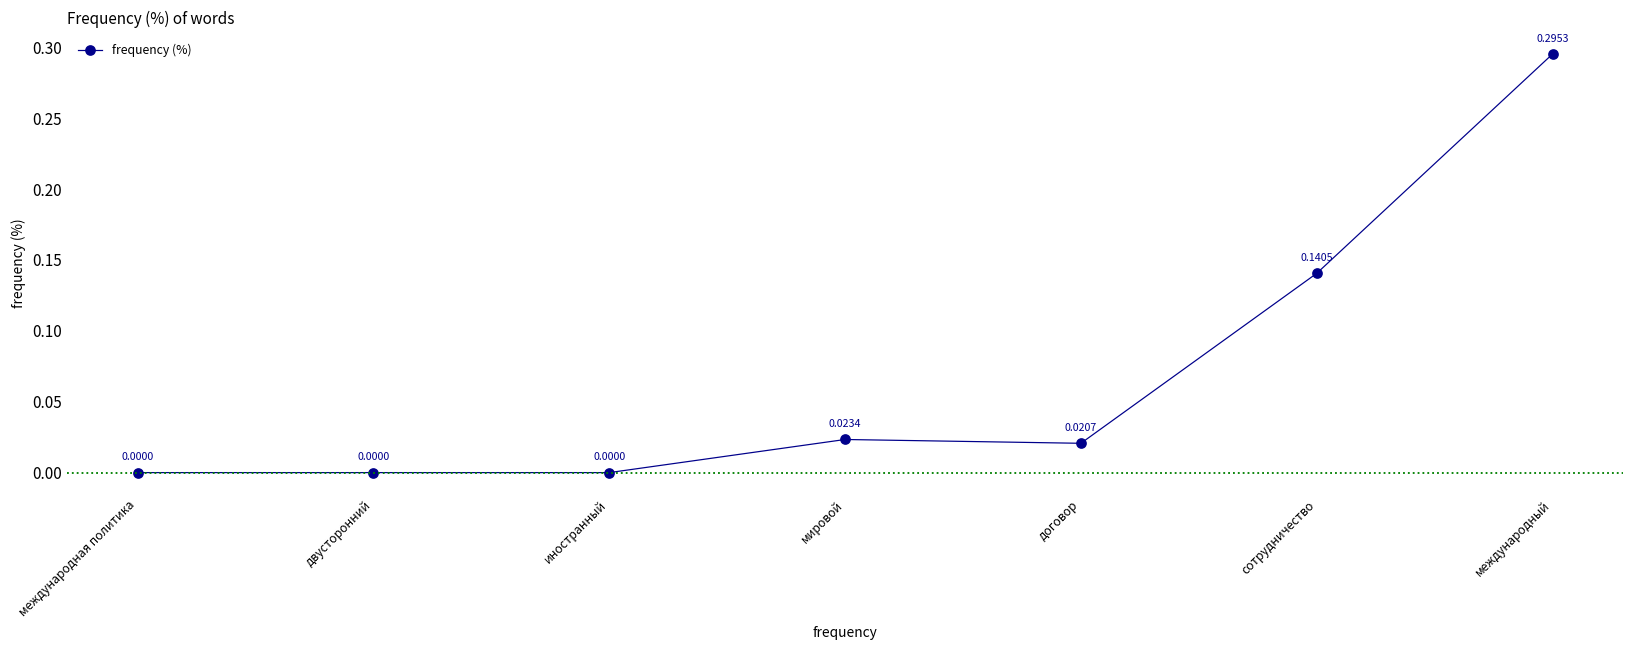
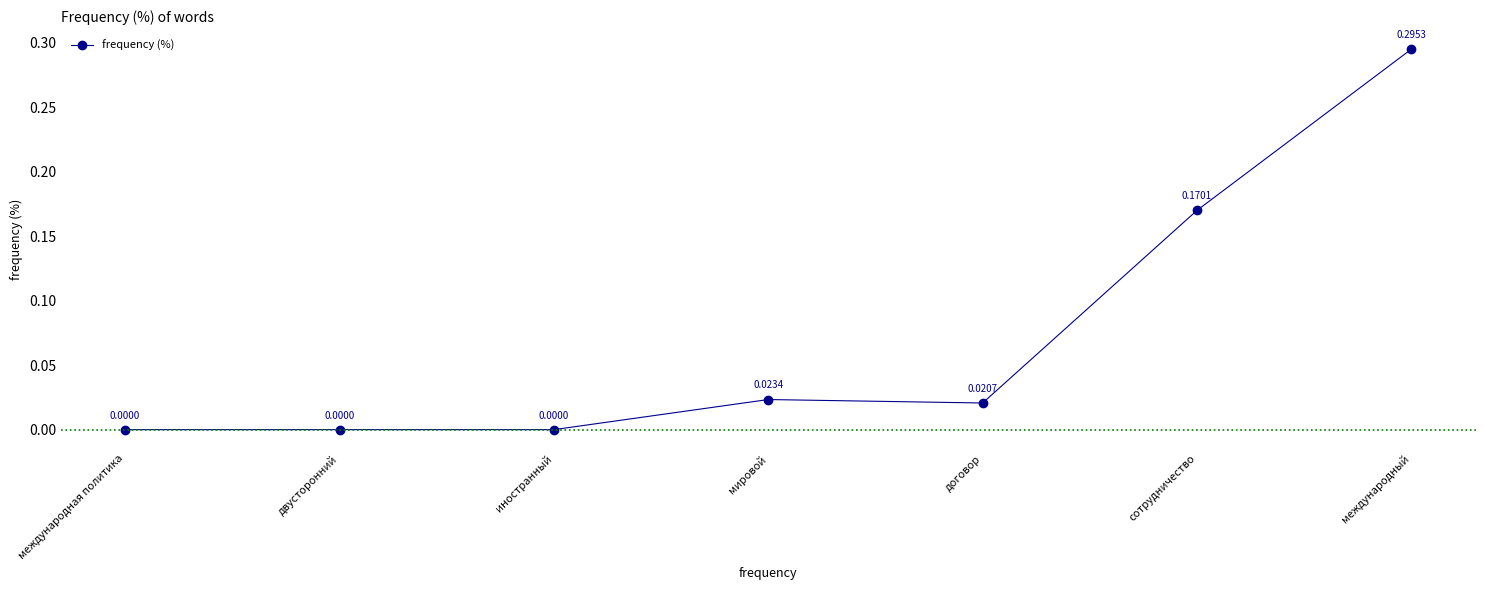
сотрудничество: 0.1405 -> 0.1701
